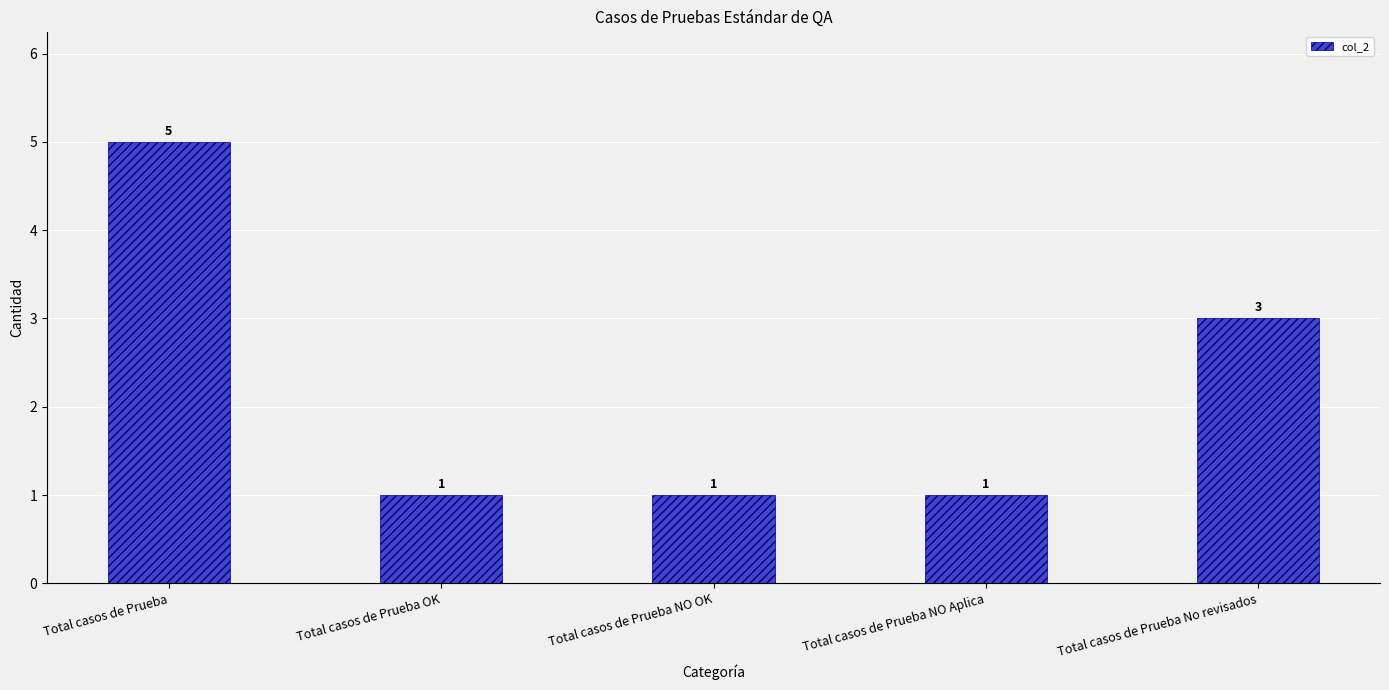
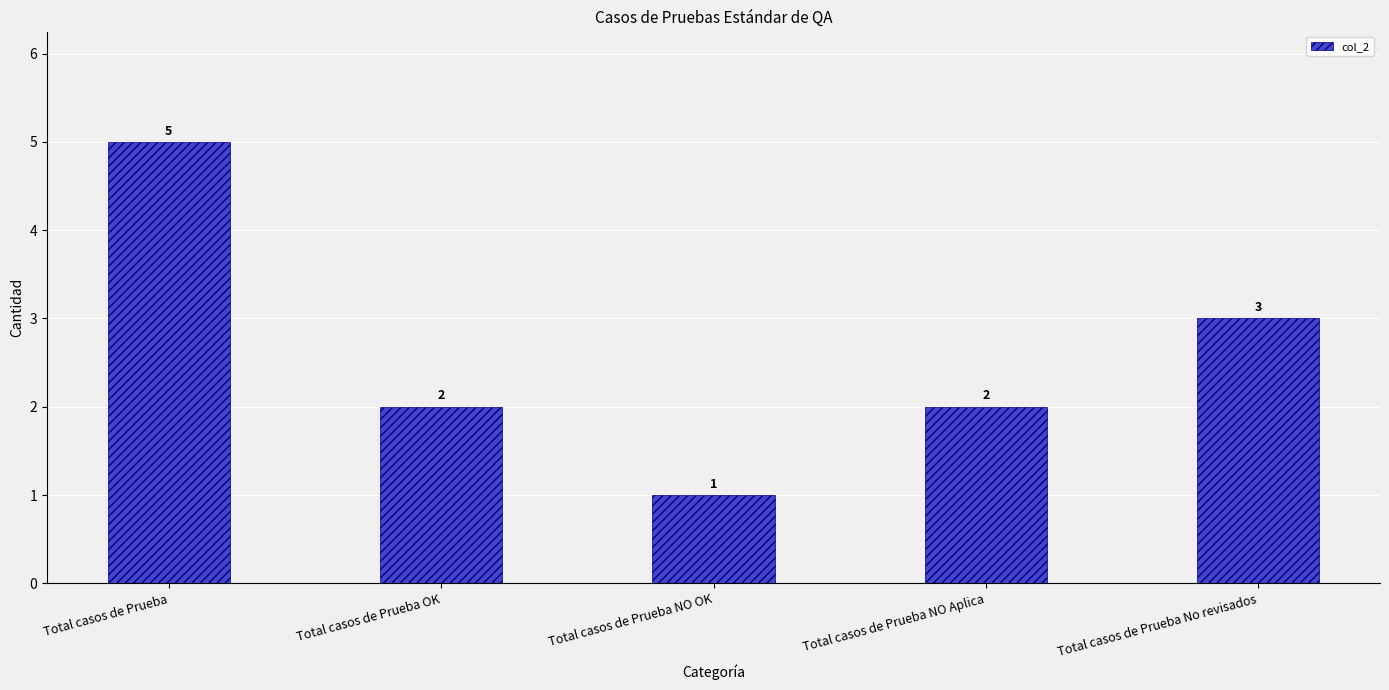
Total casos de Prueba OK: 1 -> 2
Total casos de Prueba NO Aplica: 1 -> 2
